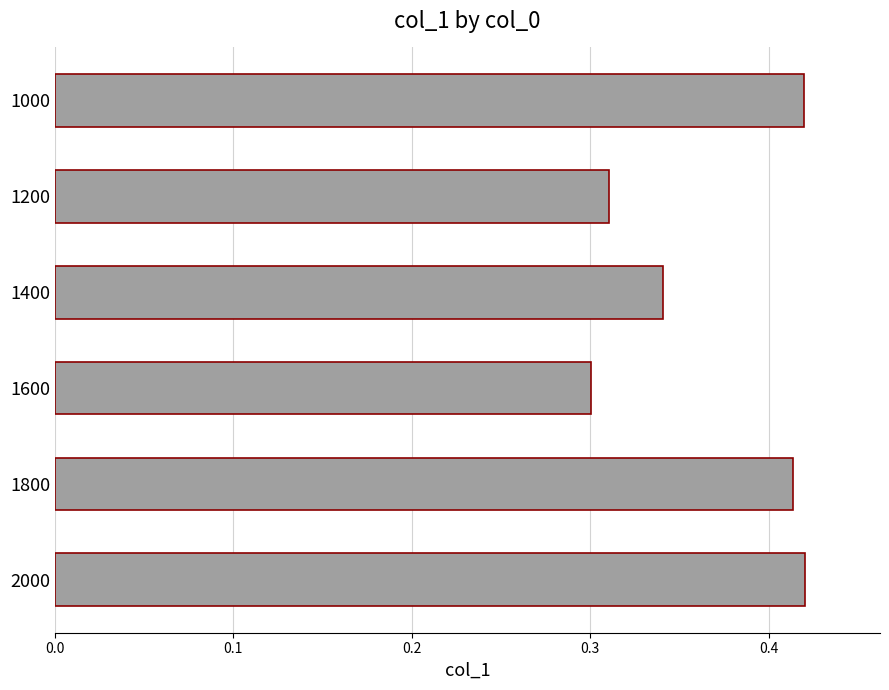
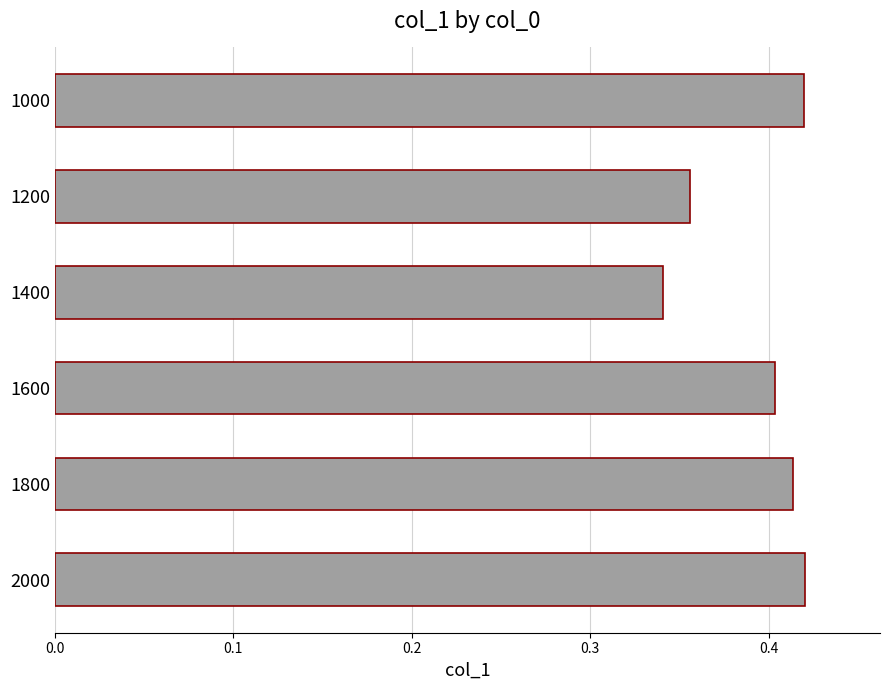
1200: 0.311 -> 0.356
1600: 0.300 -> 0.403
